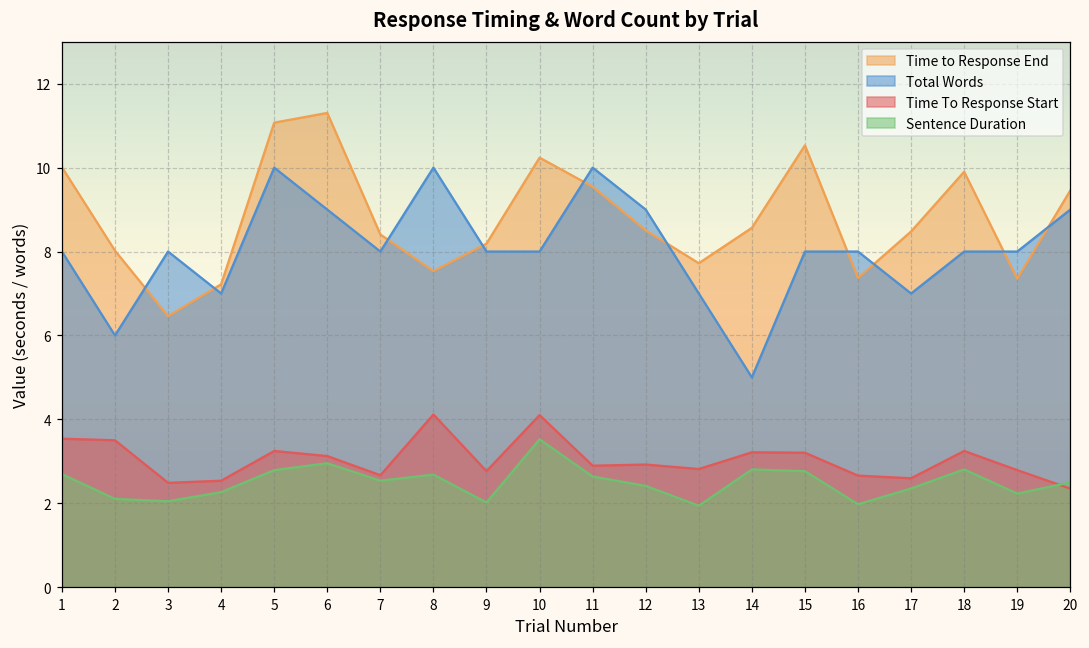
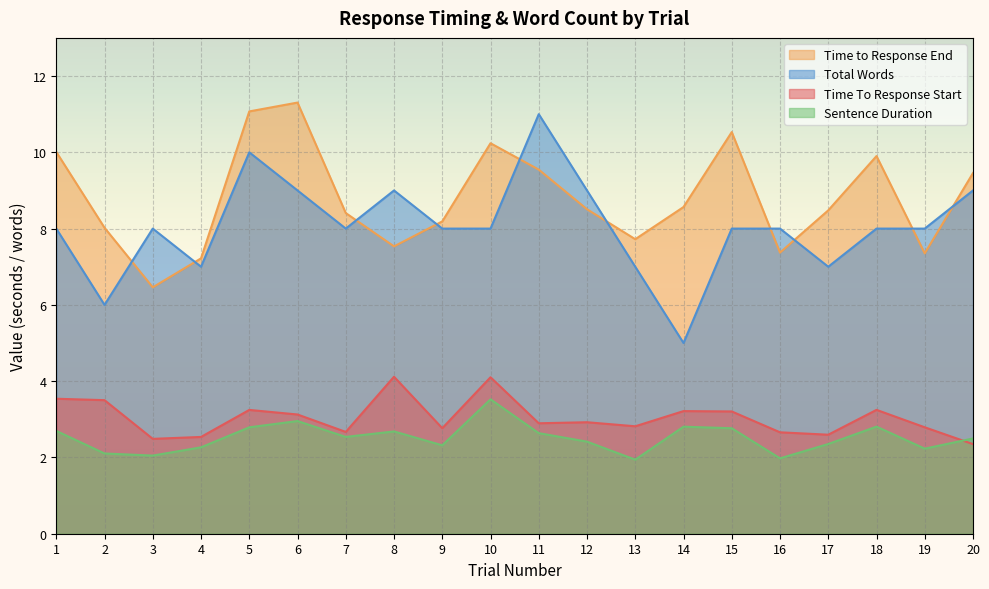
Total Words, 8: 10 -> 9
Sentence Duration, 9: 2.0 -> 2.3
Total Words, 11: 10 -> 11
